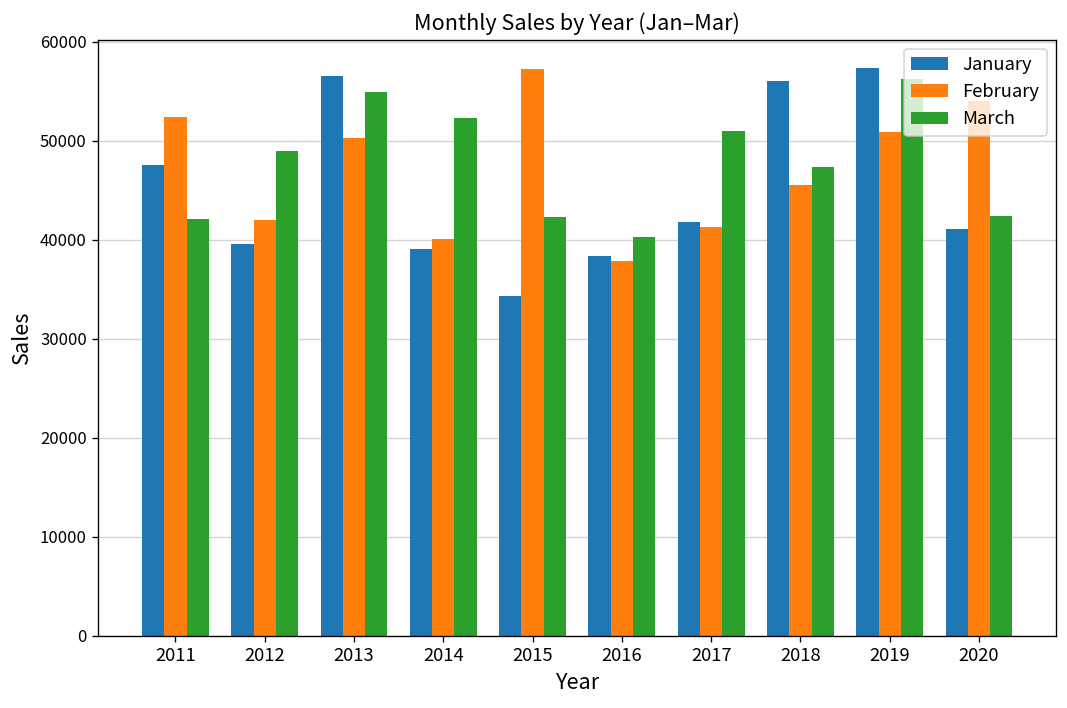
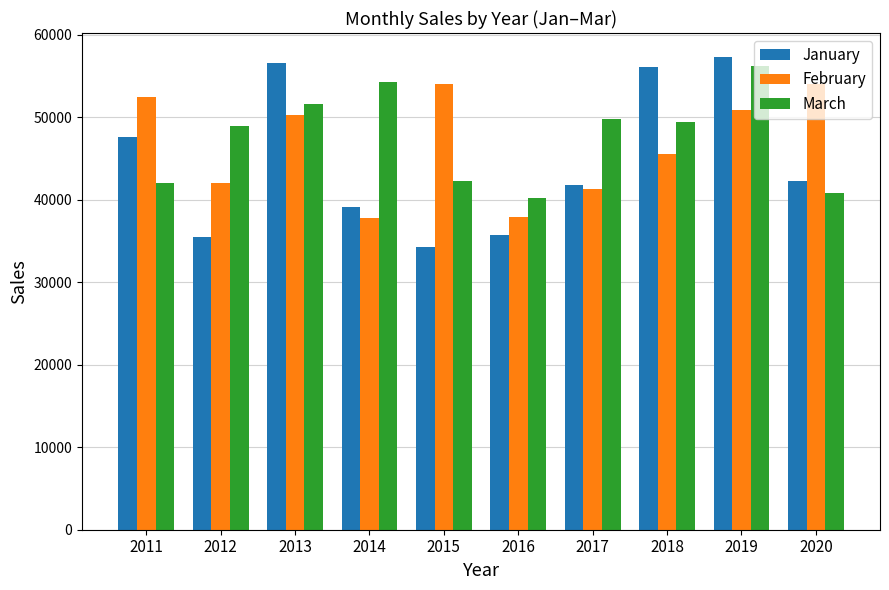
January, 2012: 40000 -> 35000
March, 2013: 55000 -> 52000
February, 2014: 40000 -> 38000
March, 2014: 52000 -> 54000
February, 2015: 57000 -> 54000
January, 2016: 38000 -> 36000
March, 2017: 51000 -> 50000
March, 2018: 47000 -> 49000
January, 2020: 41000 -> 42000
March, 2020: 42000 -> 41000
